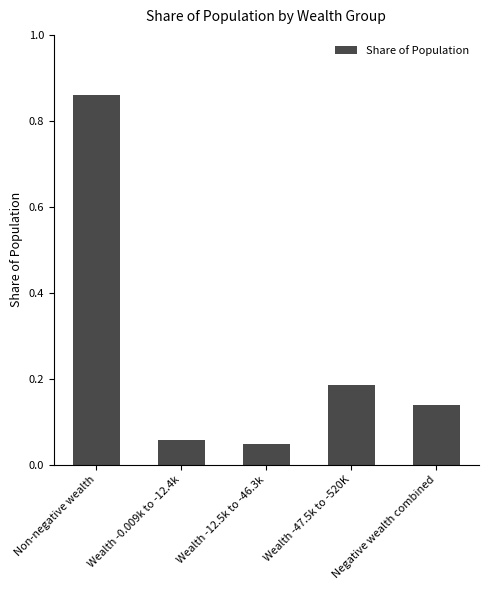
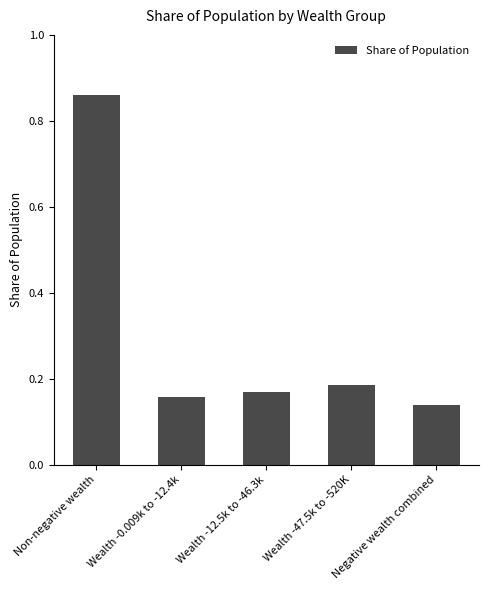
Wealth -0.009k to -12.4k: 0.06 -> 0.16
Wealth -12.5k to -46.3k: 0.05 -> 0.17
